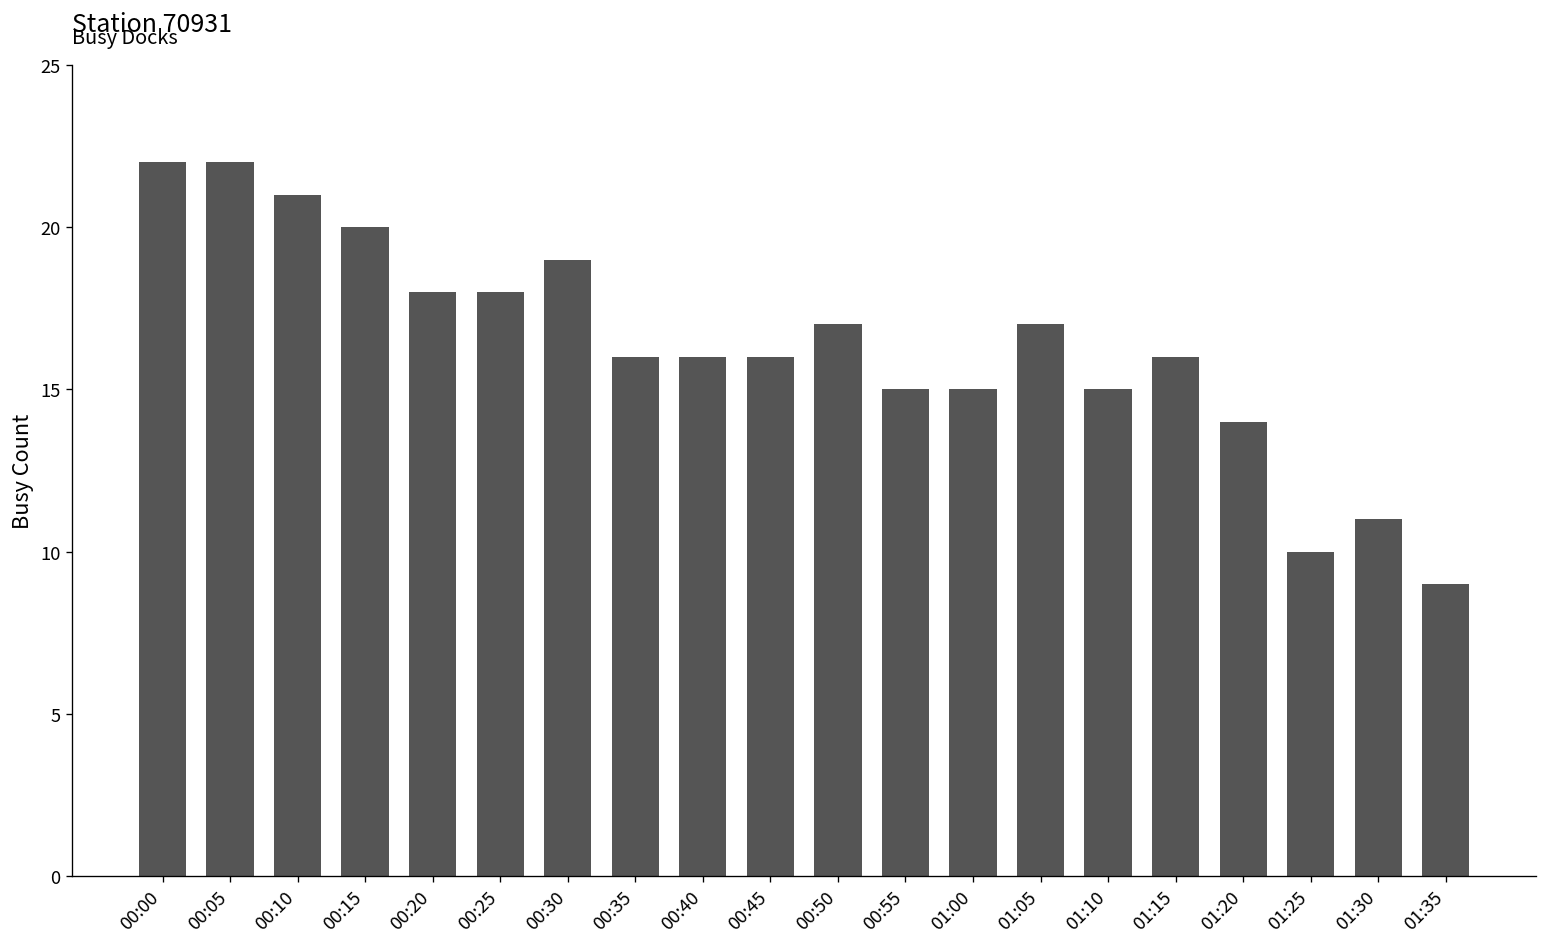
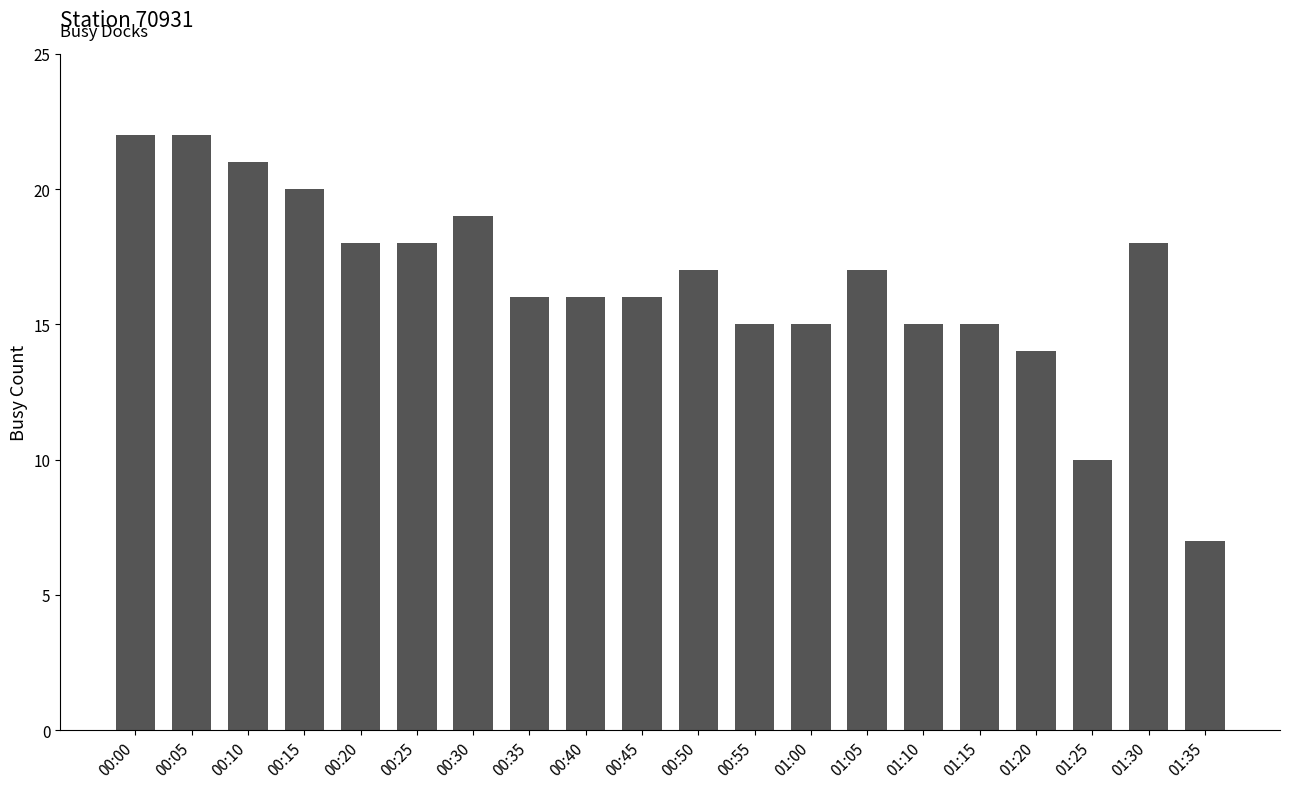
01:15: 16 -> 15
01:30: 11 -> 18
01:35: 9 -> 7
